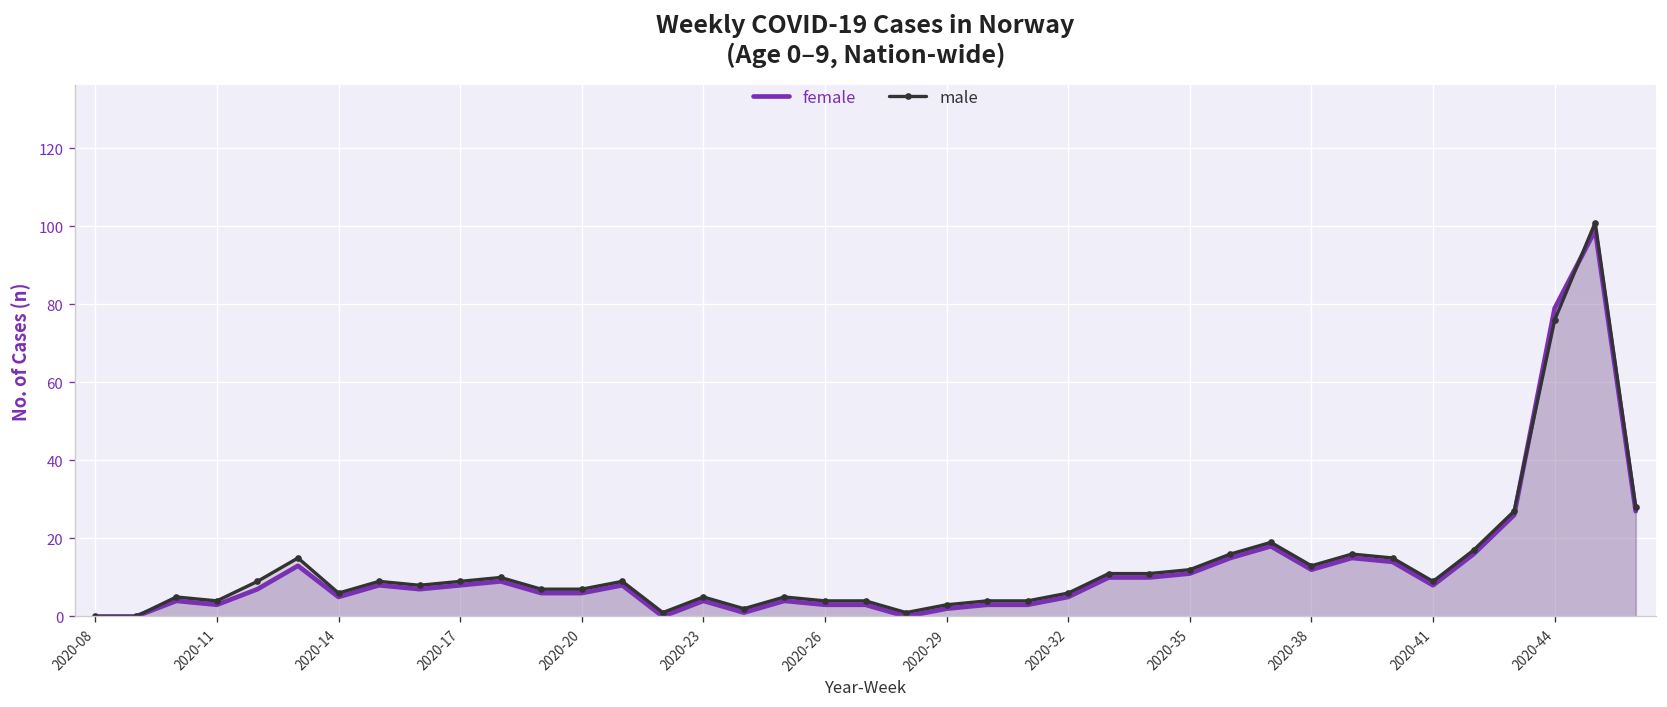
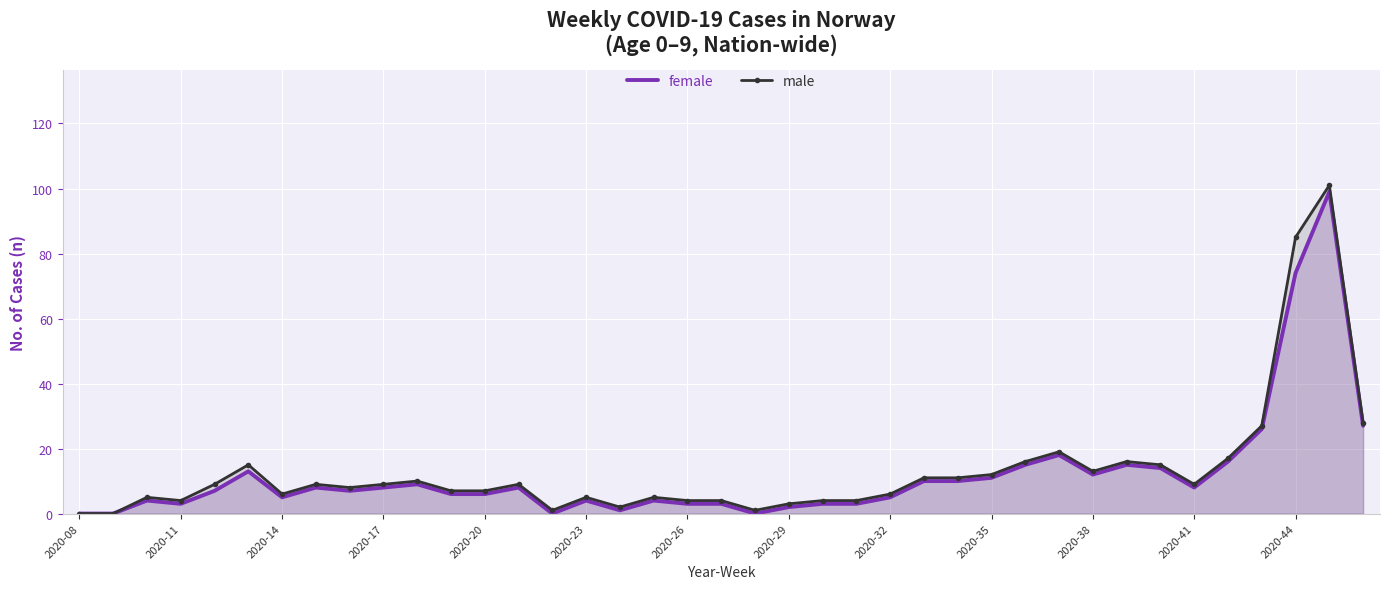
female, 2020-44: 79 -> 74
male, 2020-44: 76 -> 85
